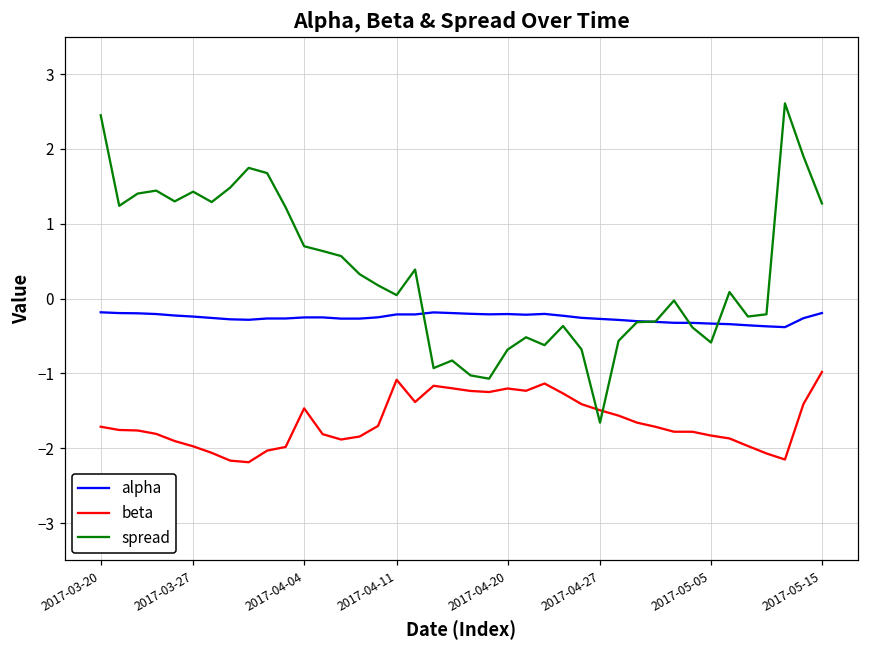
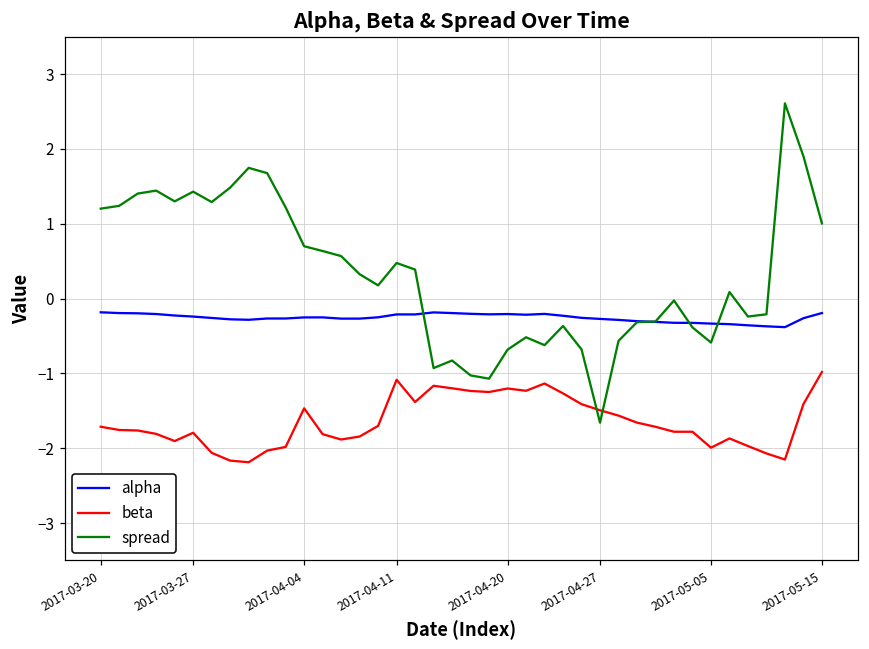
spread, 2017-03-20: 2.4 -> 1.2
beta, 2017-03-27: -2.0 -> -1.8
spread, 2017-04-11: 0.0 -> 0.5
beta, 2017-05-05: -1.8 -> -2.0
spread, 2017-05-15: 1.3 -> 1.0
